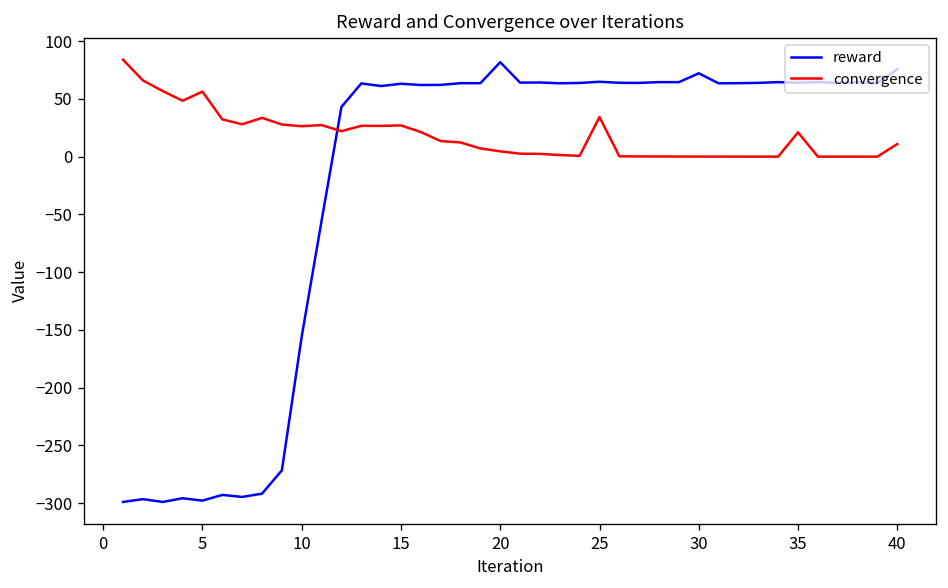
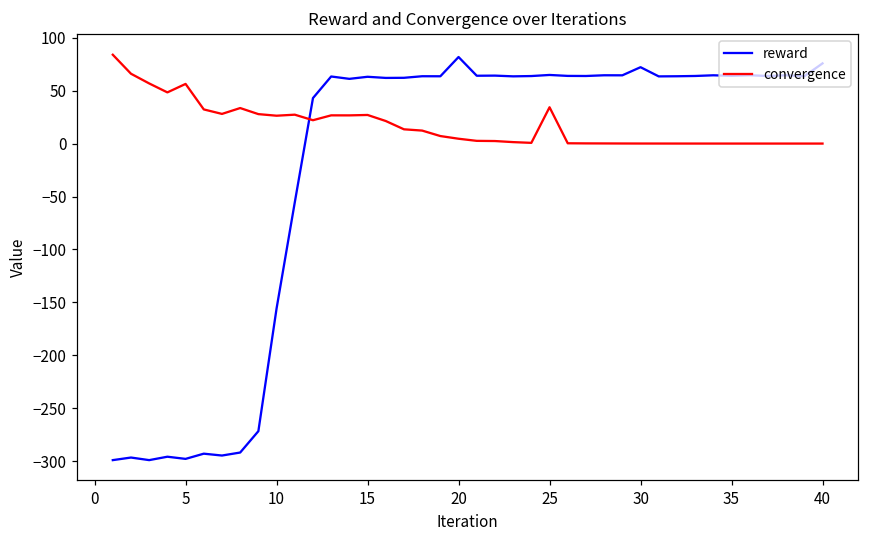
convergence, 35: 20 -> 0
convergence, 40: 10 -> 0
